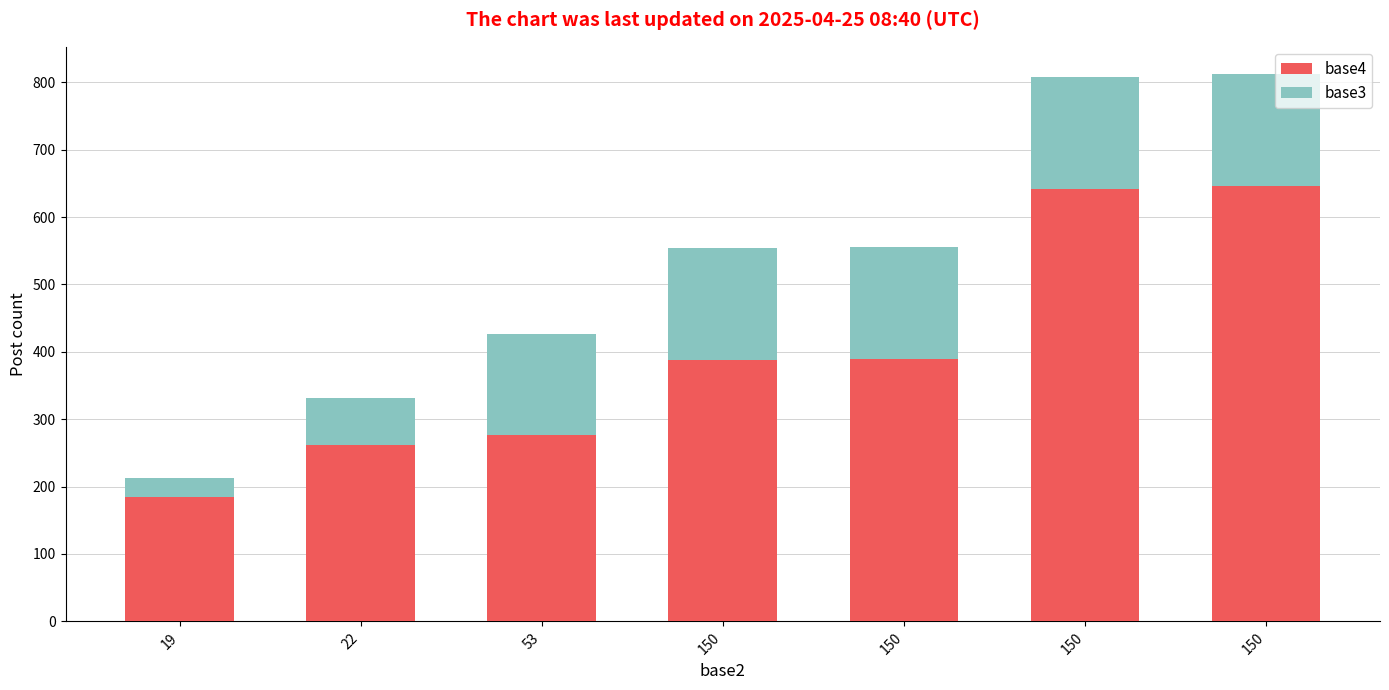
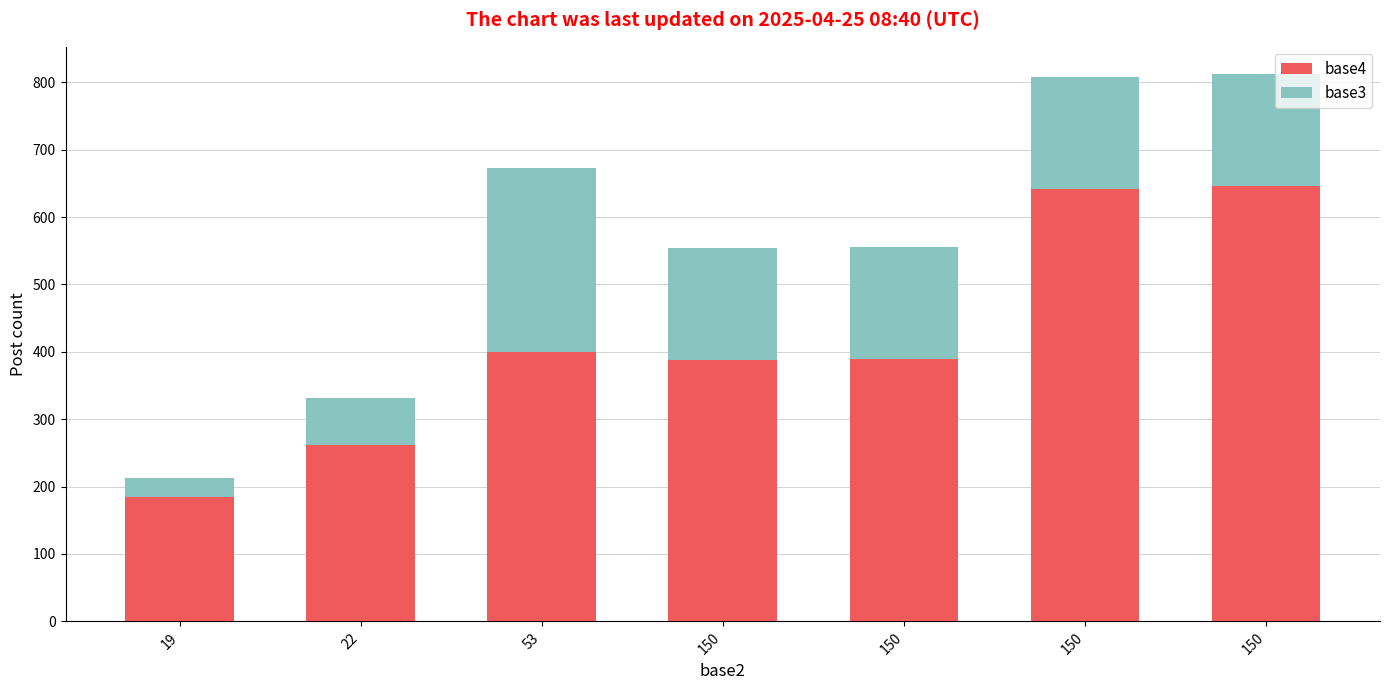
base4, 53: 280 -> 400
base3, 53: 150 -> 270
